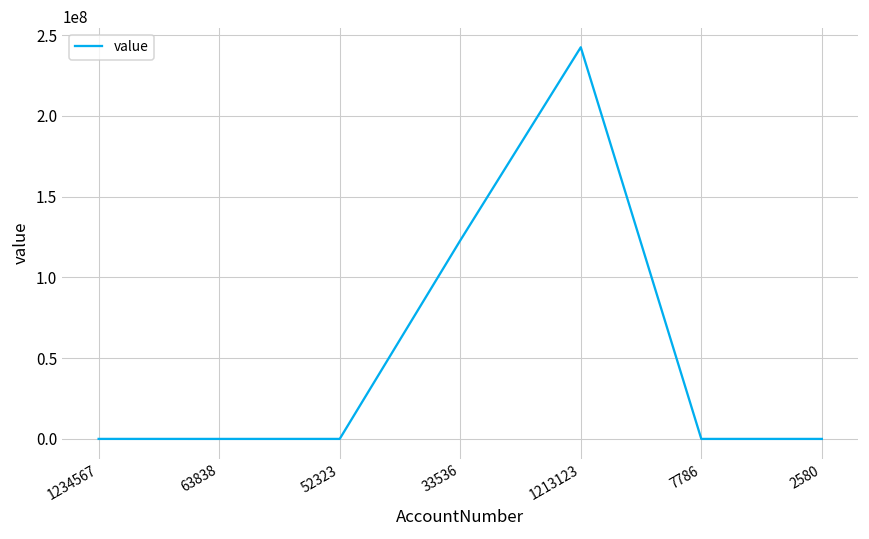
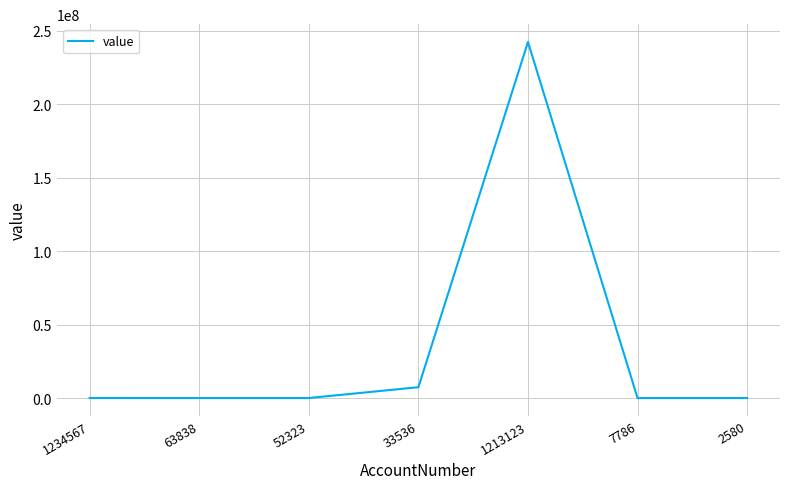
33536: 123000000 -> 7000000
